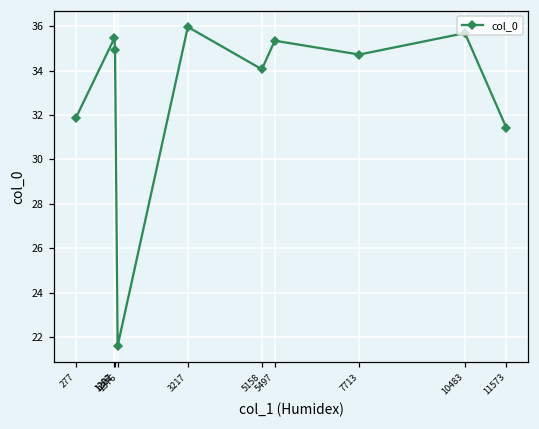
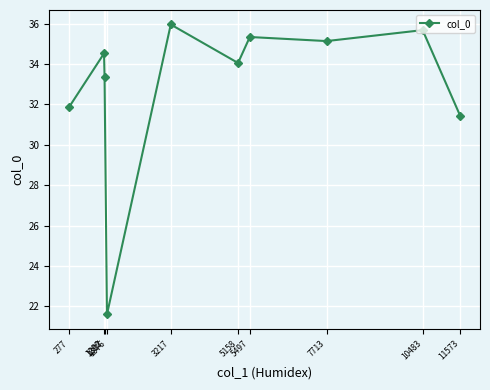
1292: 35.5 -> 34.5
1307: 34.9 -> 33.4
7713: 34.7 -> 35.1
